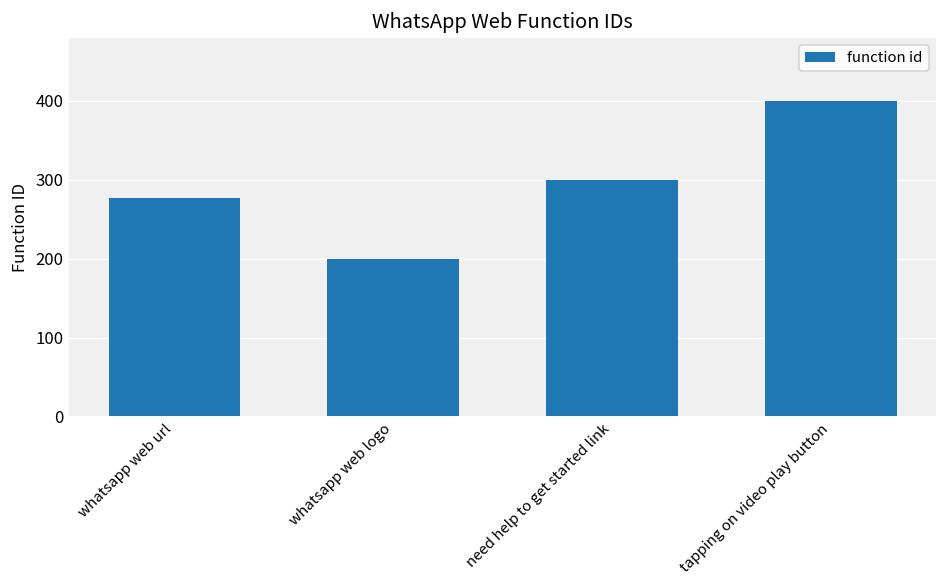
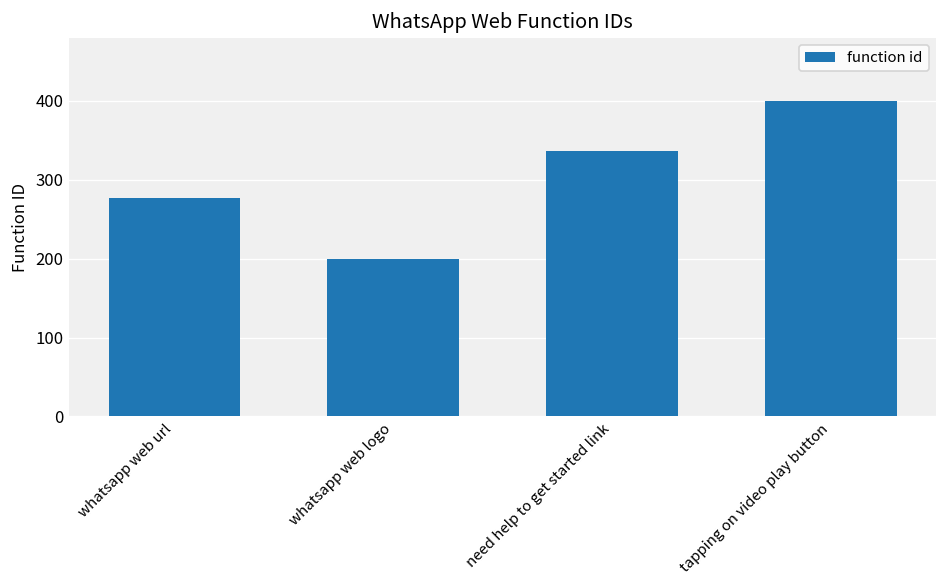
need help to get started link: 300 -> 340
